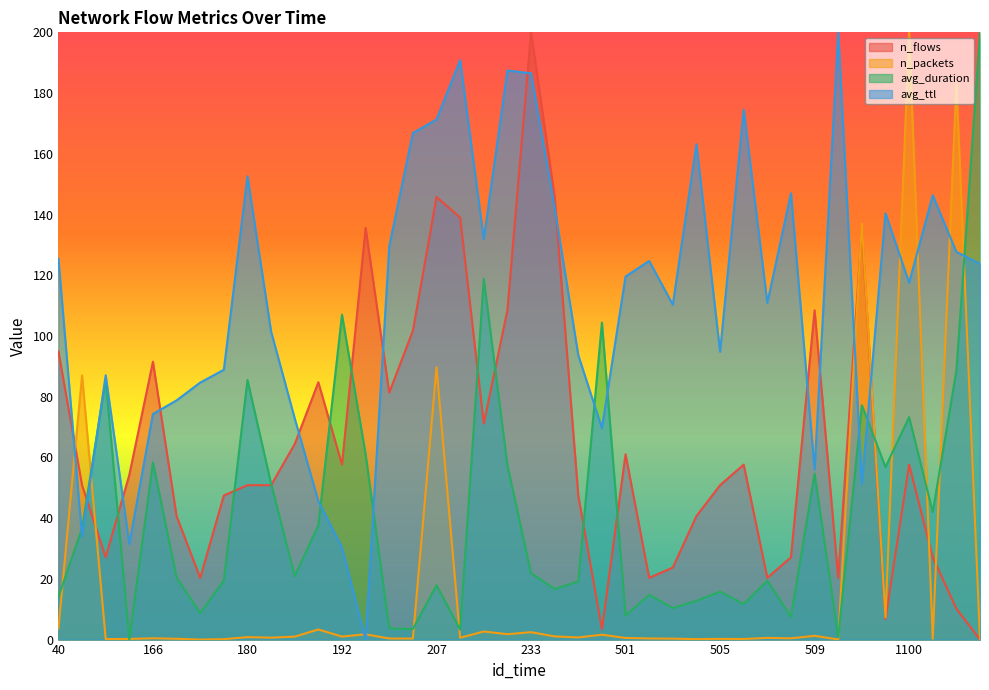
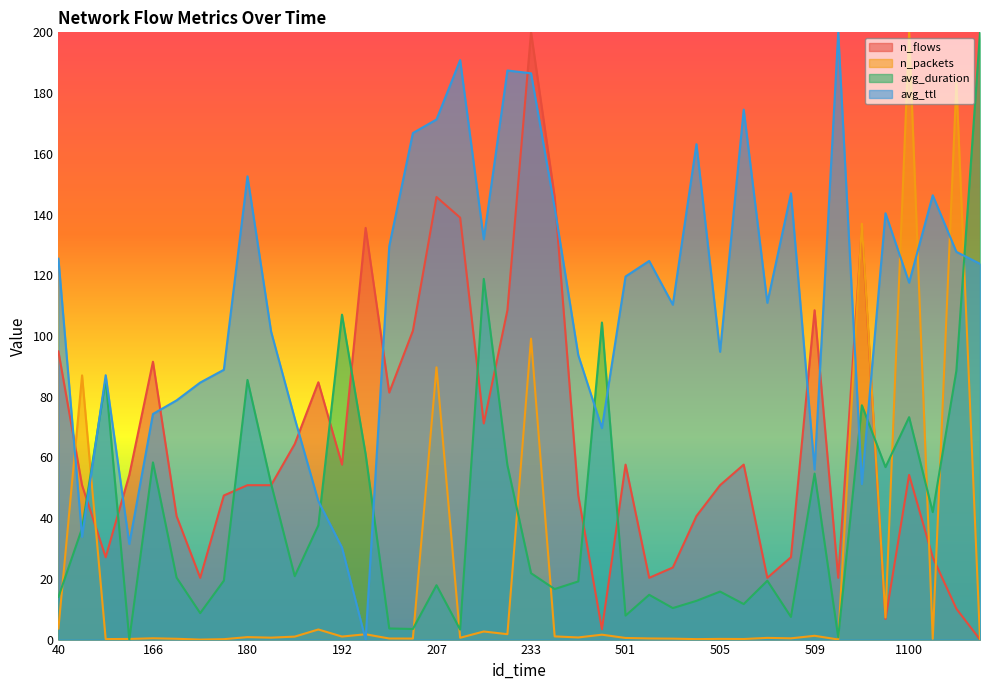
n_packets, 233: 2 -> 99
n_flows, 501: 61 -> 58
n_flows, 1100: 58 -> 54
